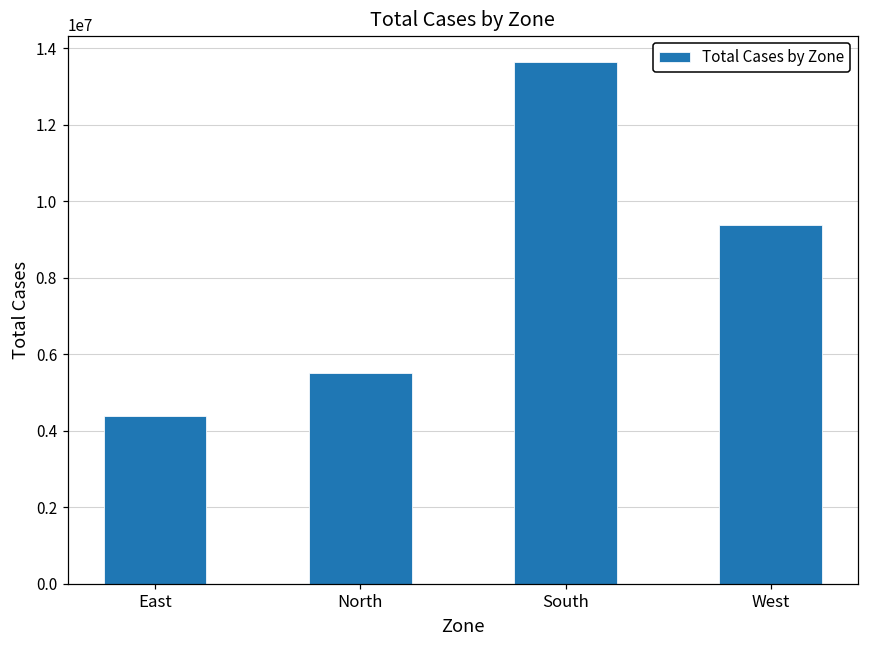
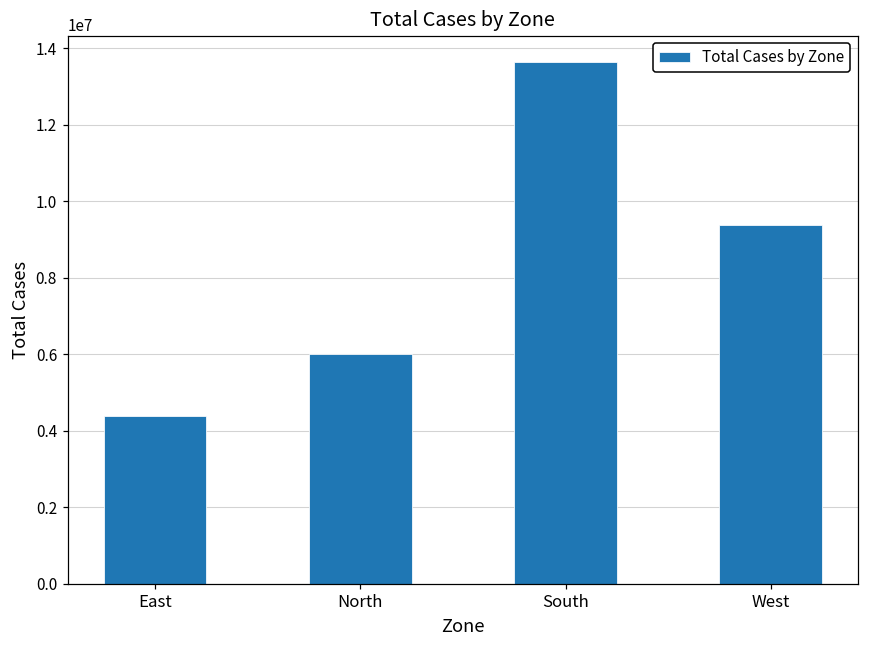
North: 5500000 -> 6000000
